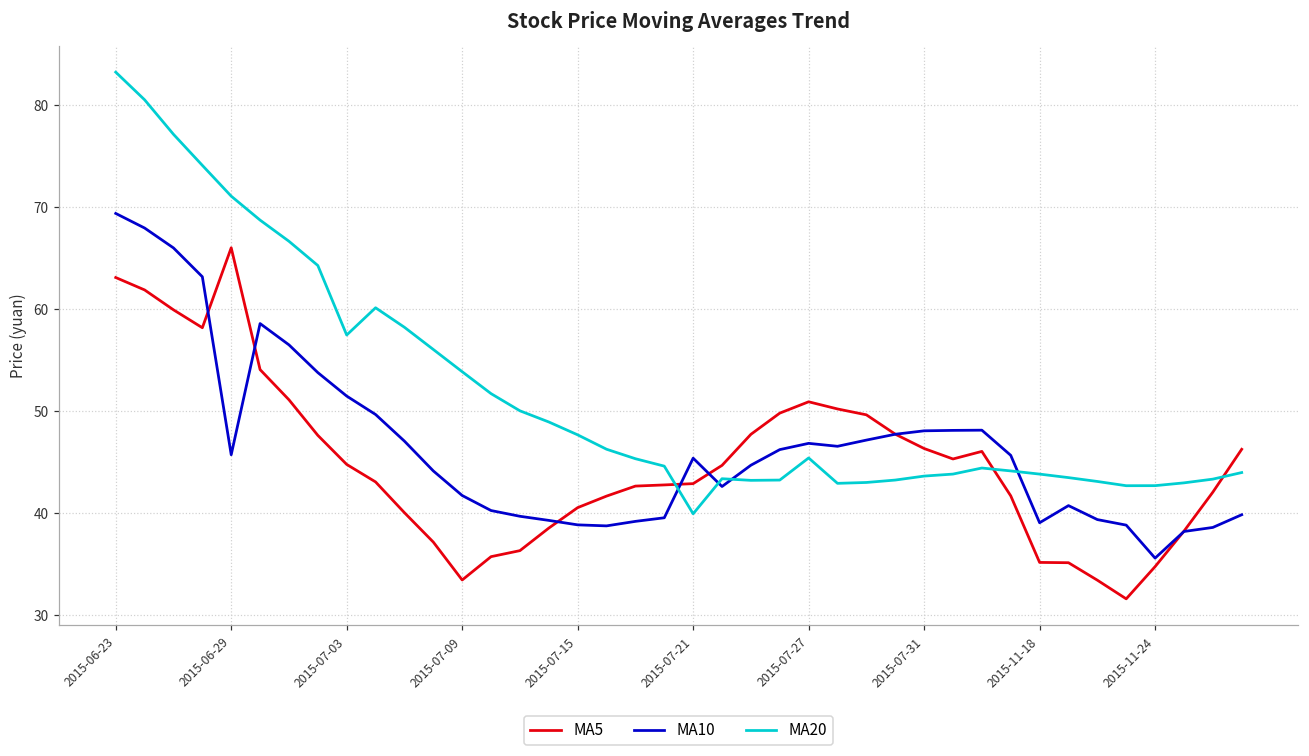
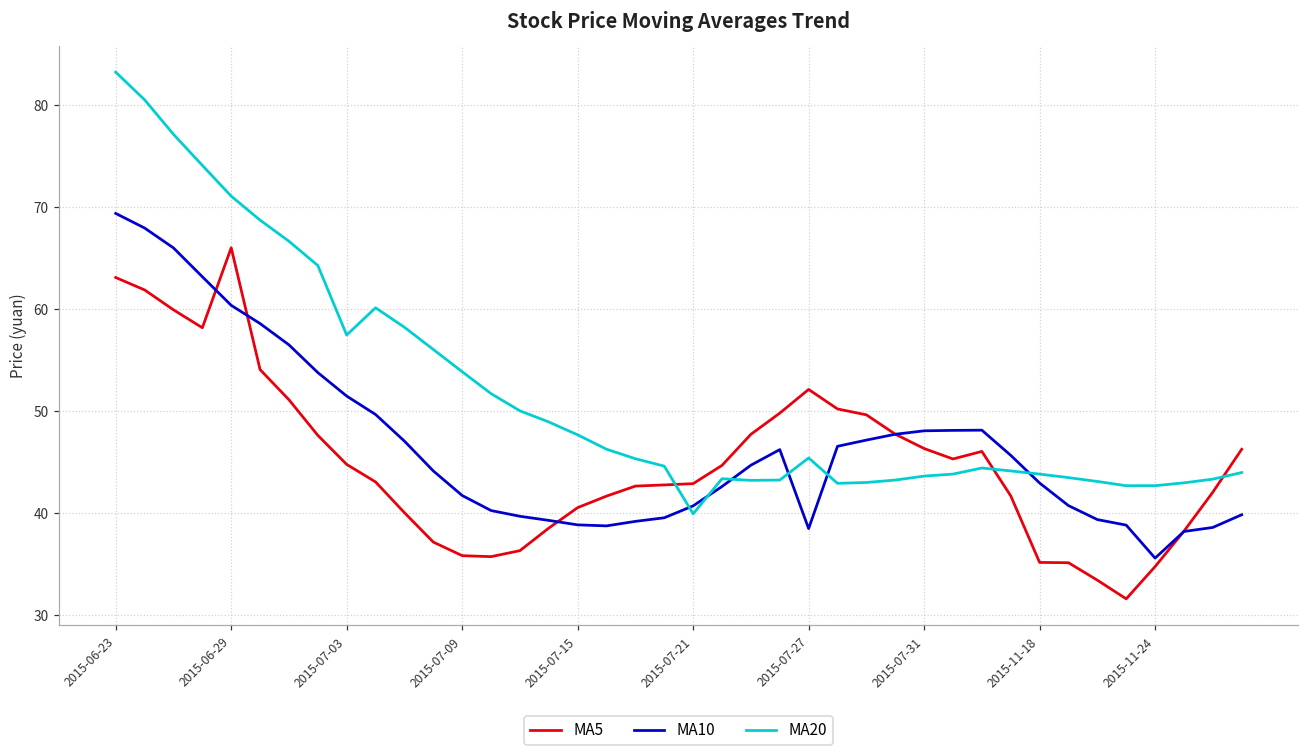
MA10, 2015-06-29: 46 -> 60
MA5, 2015-07-09: 33 -> 36
MA10, 2015-07-21: 45 -> 41
MA5, 2015-07-27: 51 -> 52
MA10, 2015-07-27: 47 -> 38
MA10, 2015-11-18: 39 -> 43
